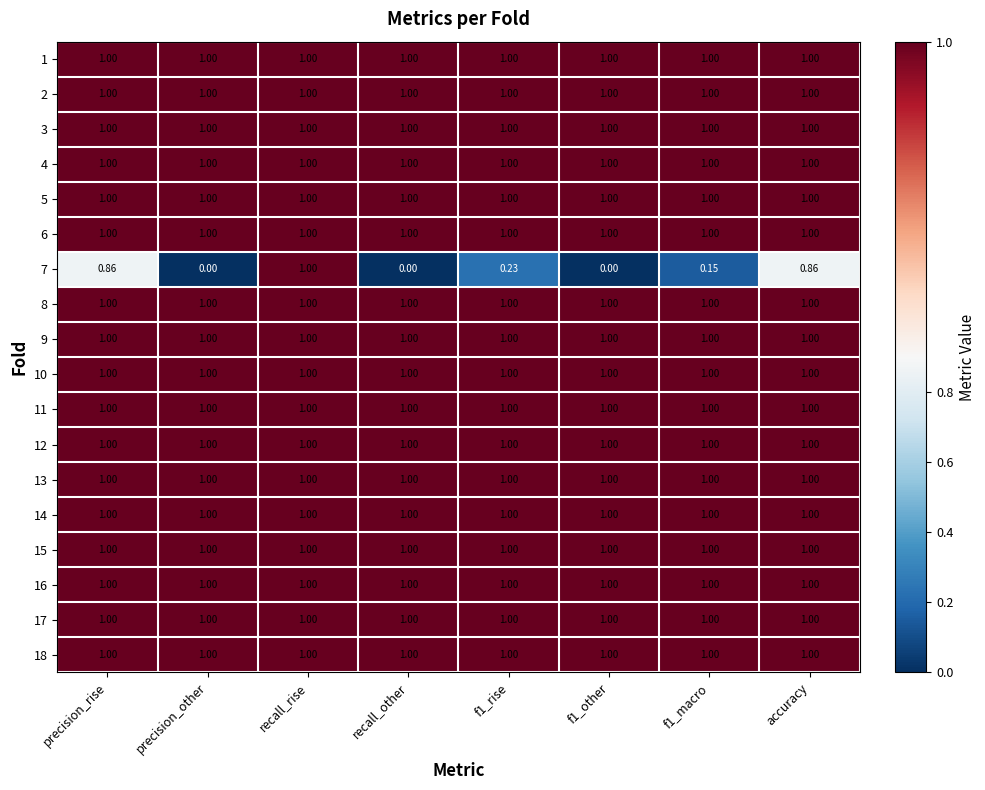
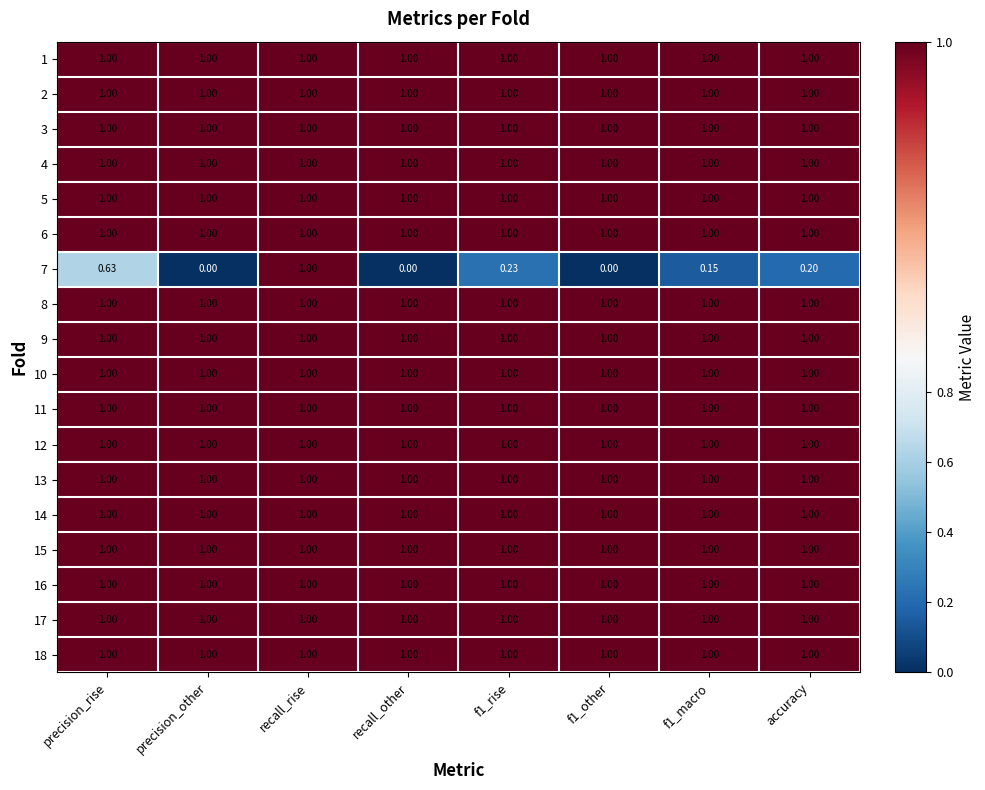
7, precision_rise: 0.86 -> 0.63
7, accuracy: 0.86 -> 0.20
